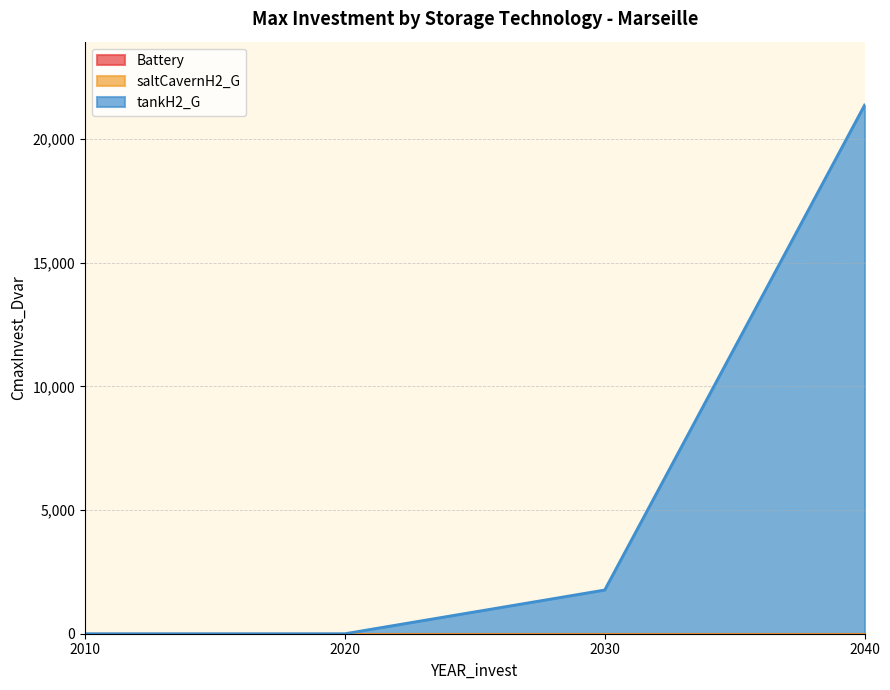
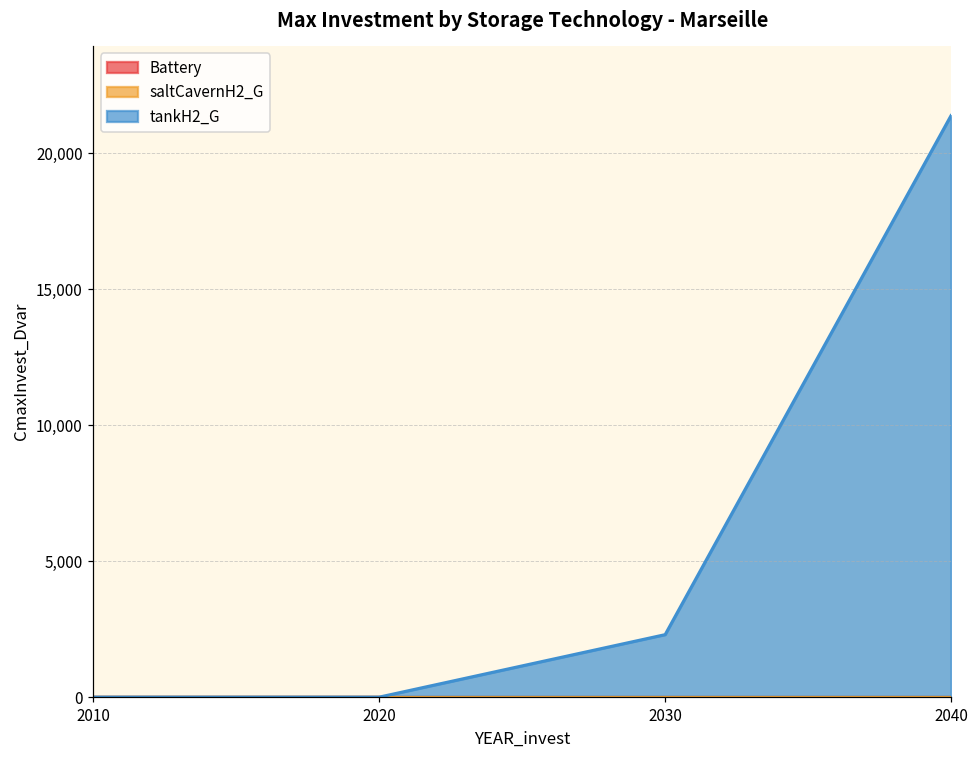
tankH2_G, 2030: 1,800 -> 2,300
